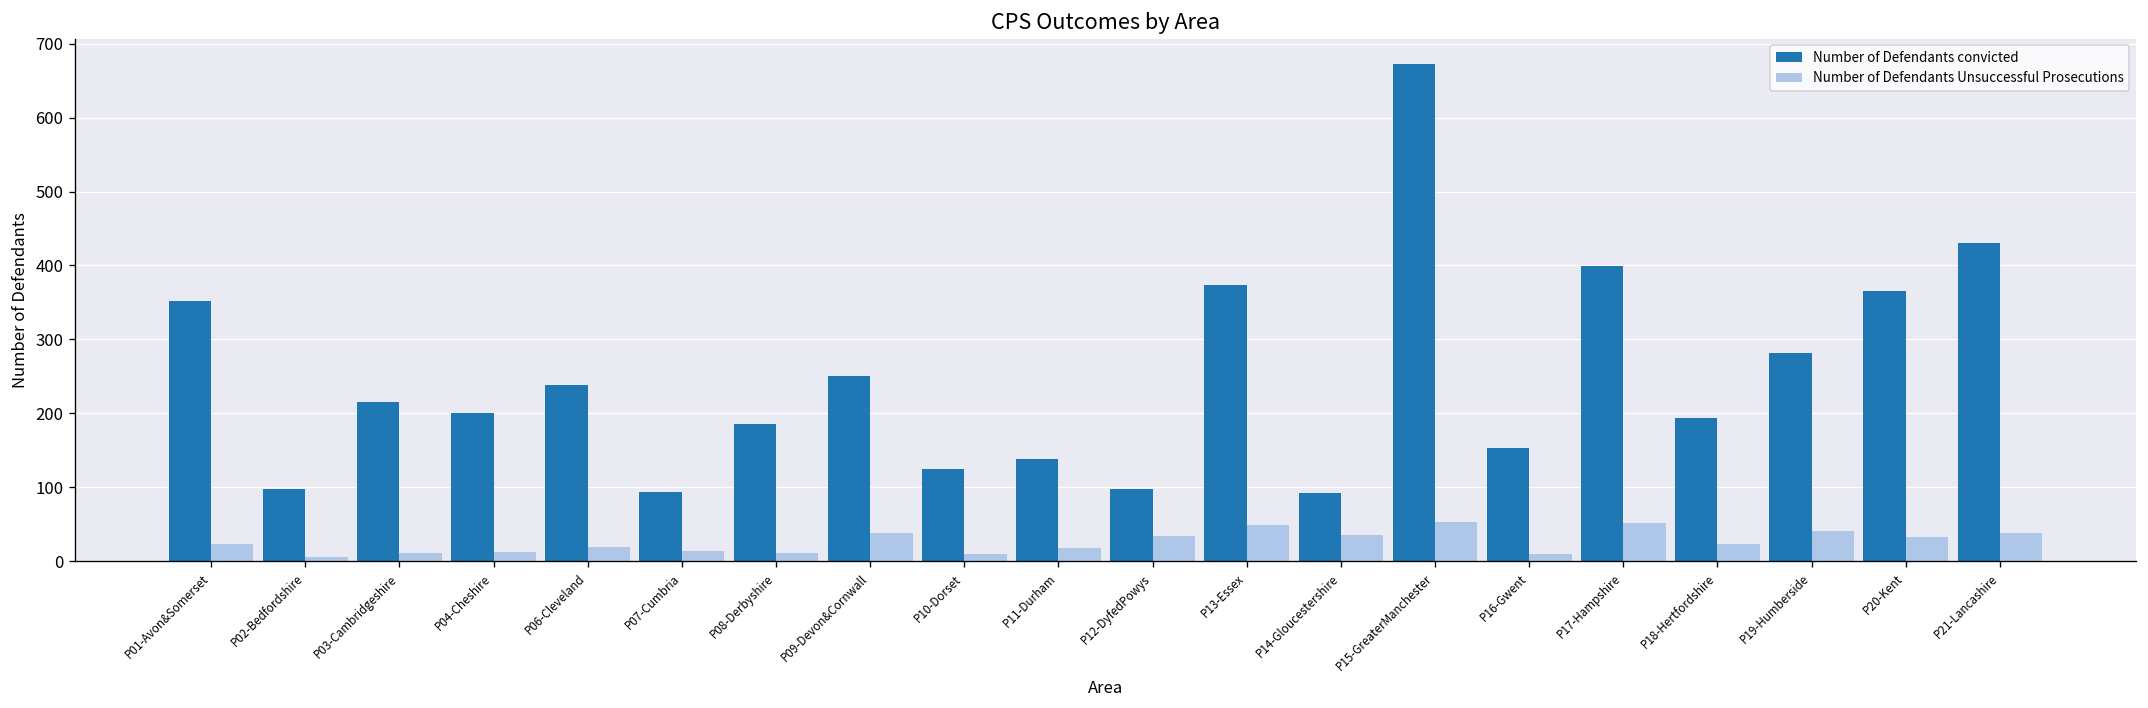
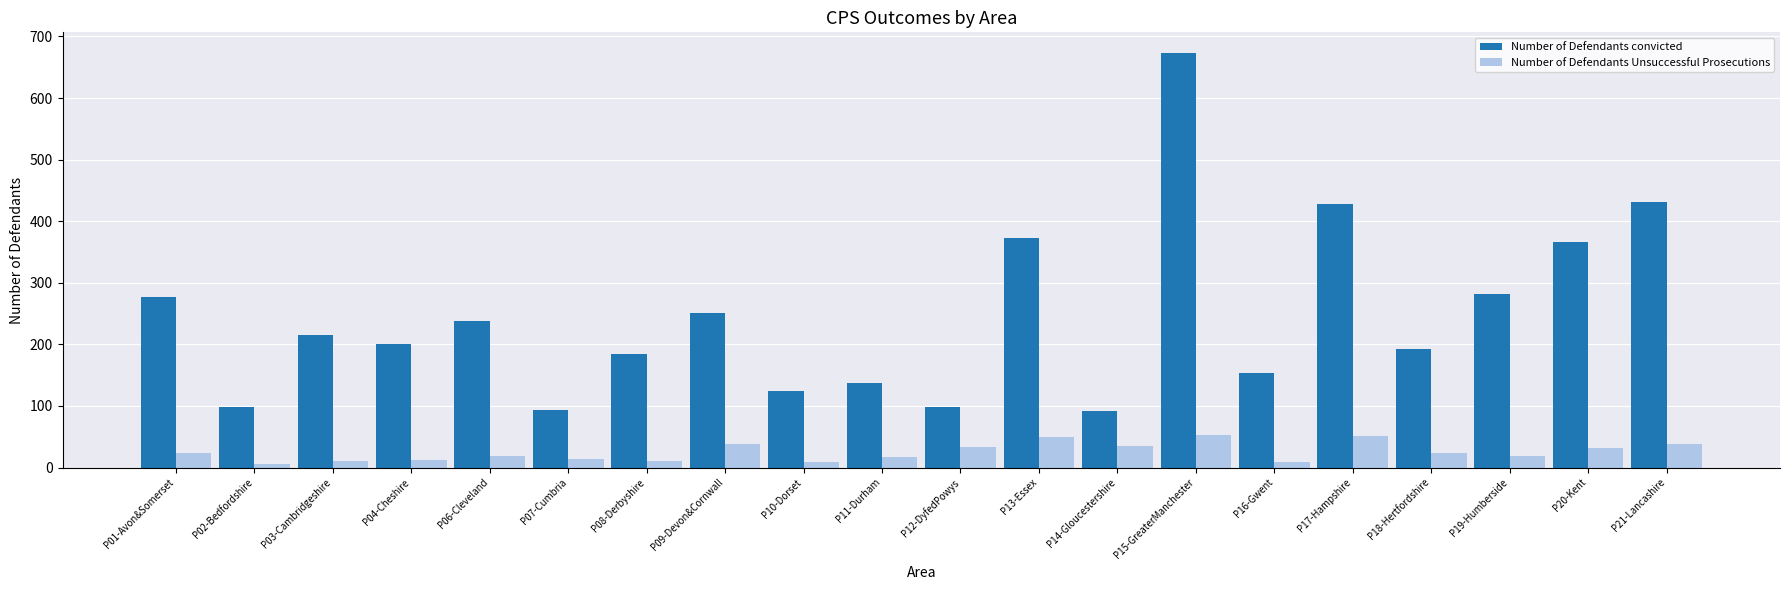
Number of Defendants convicted, P01-Avon&Somerset: 350 -> 280
Number of Defendants convicted, P17-Hampshire: 400 -> 430
Number of Defendants Unsuccessful Prosecutions, P19-Humberside: 40 -> 20
